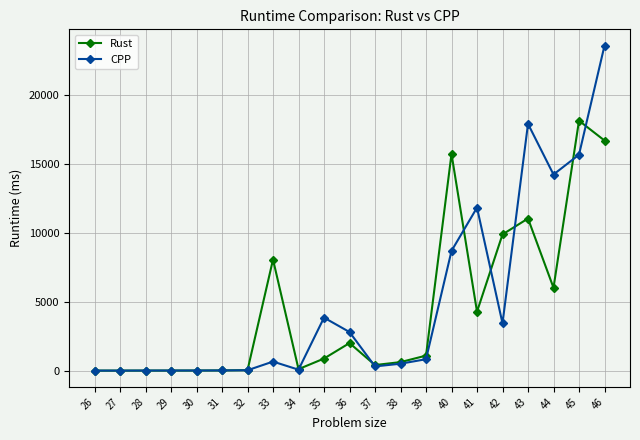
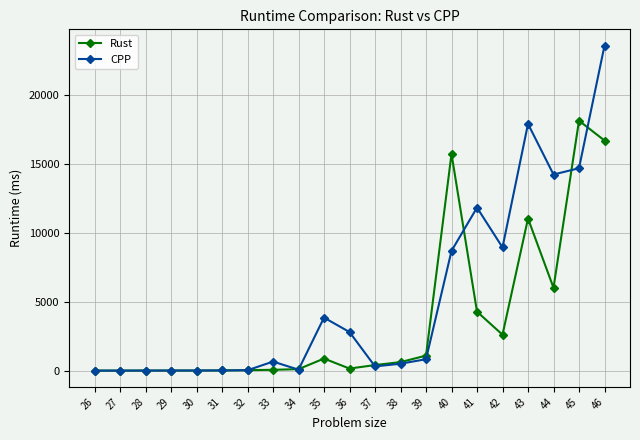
Rust, 33: 8100 -> 100
Rust, 36: 2000 -> 200
Rust, 42: 9900 -> 2600
CPP, 42: 3400 -> 8900
CPP, 45: 15600 -> 14700
